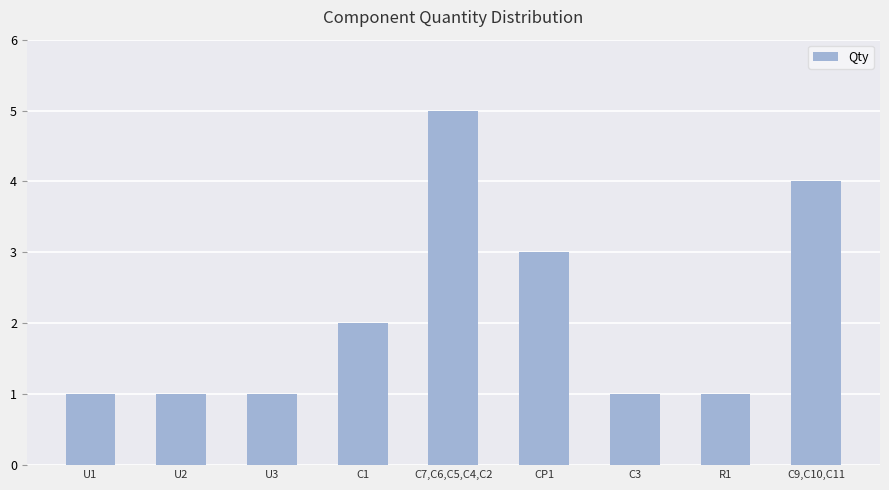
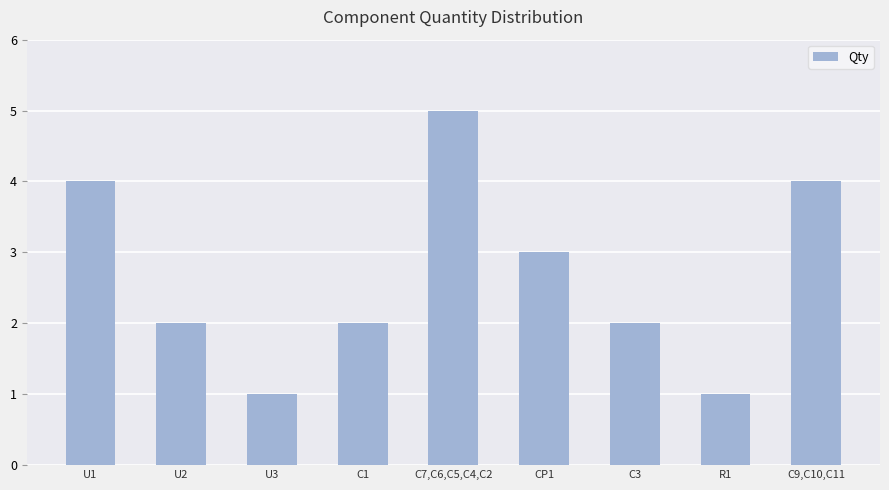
U1: 1 -> 4
U2: 1 -> 2
C3: 1 -> 2
